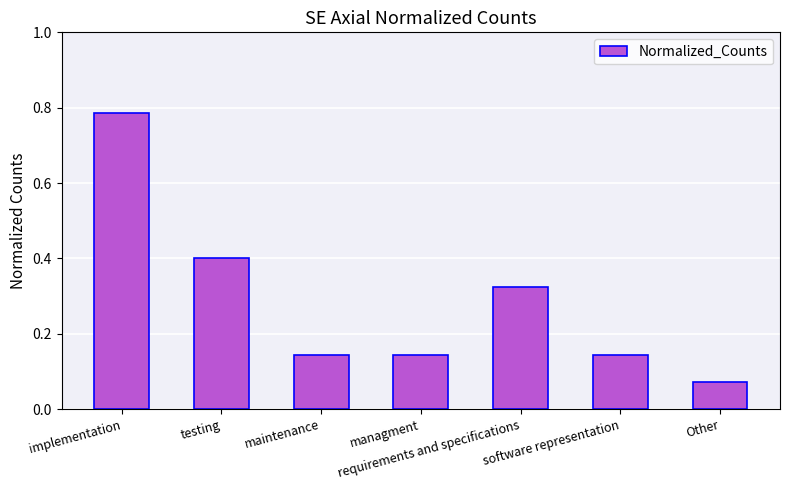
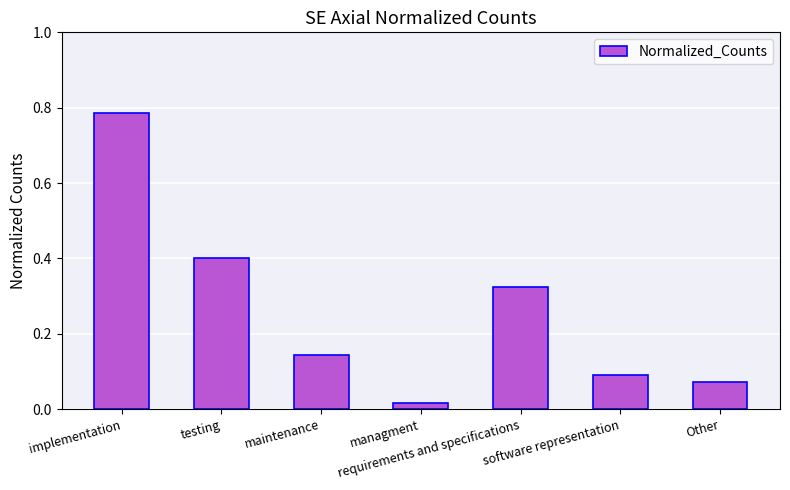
managment: 0.14 -> 0.02
software representation: 0.14 -> 0.09
